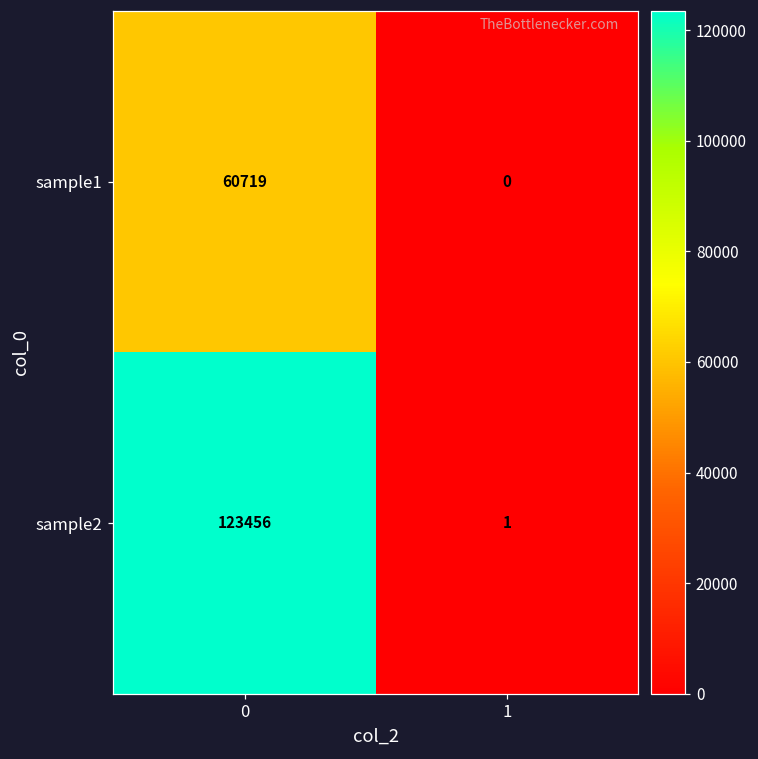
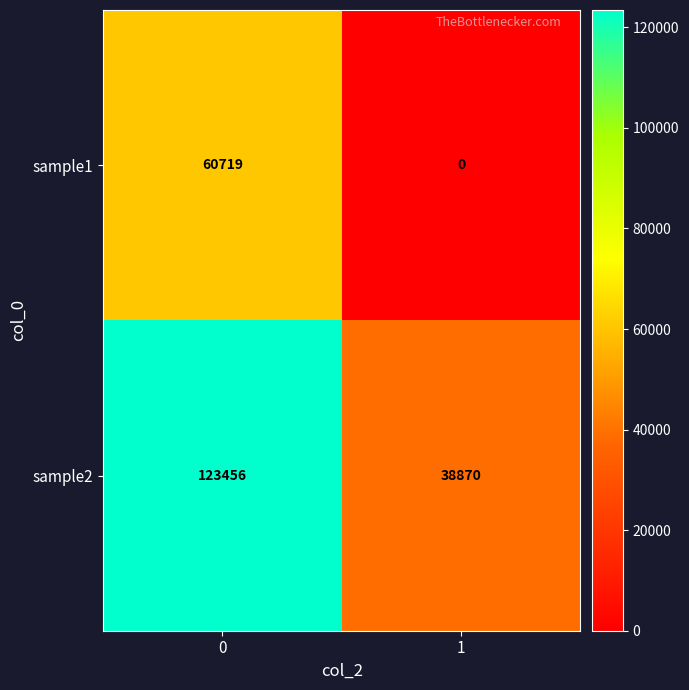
sample2, 1: 1 -> 38870
